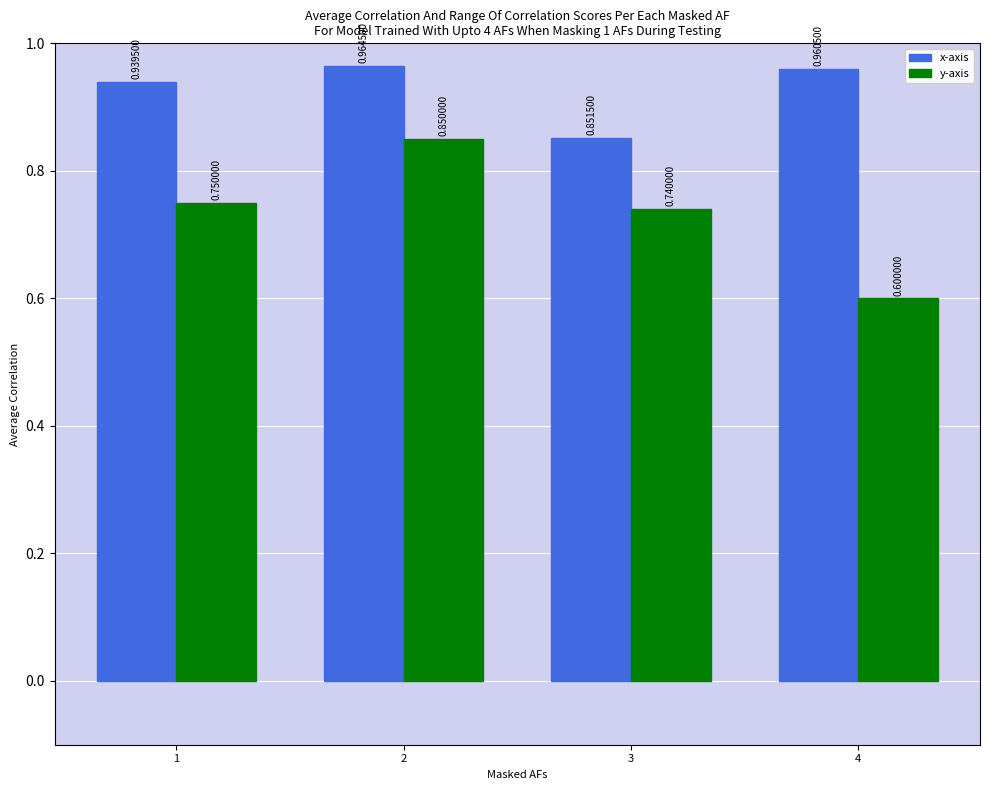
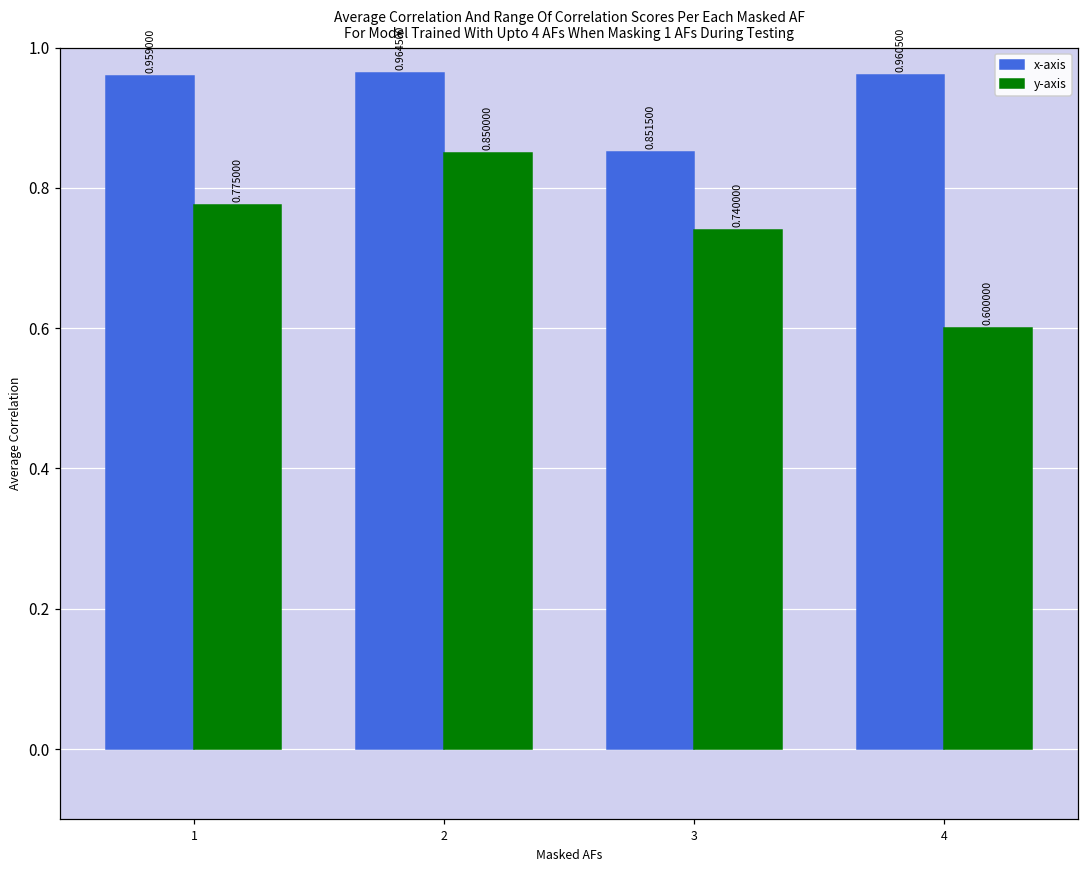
x-axis, 1: 0.939500 -> 0.959000
y-axis, 1: 0.750000 -> 0.775000
